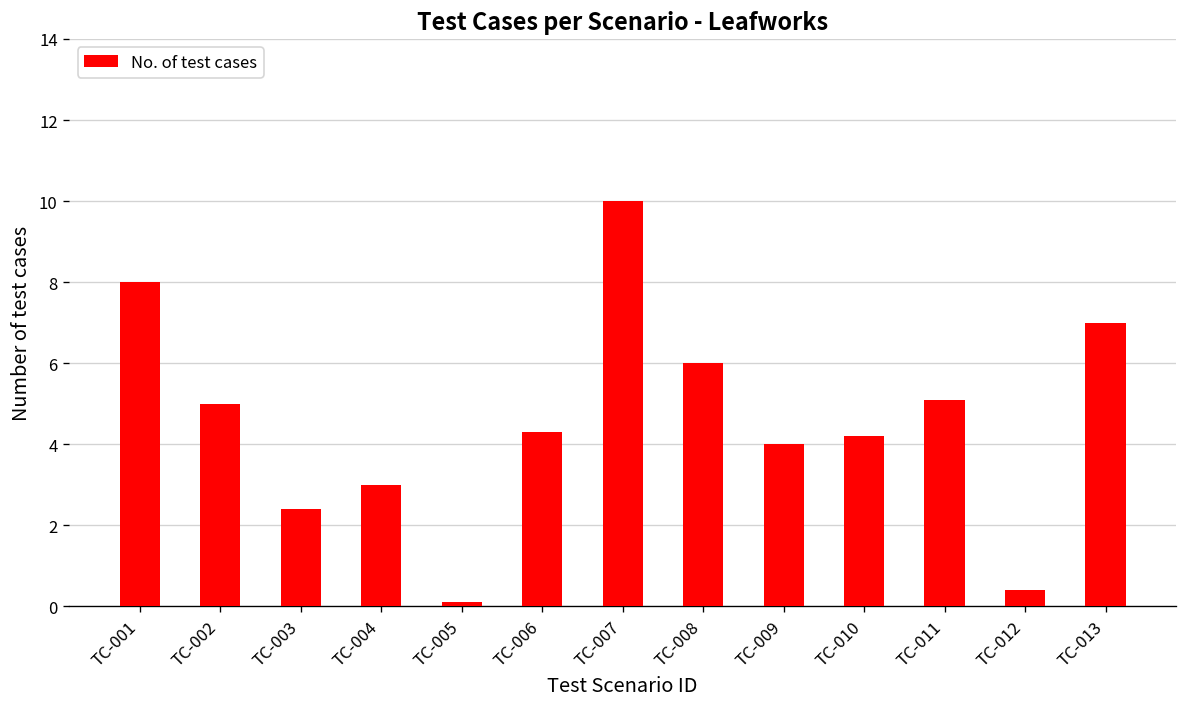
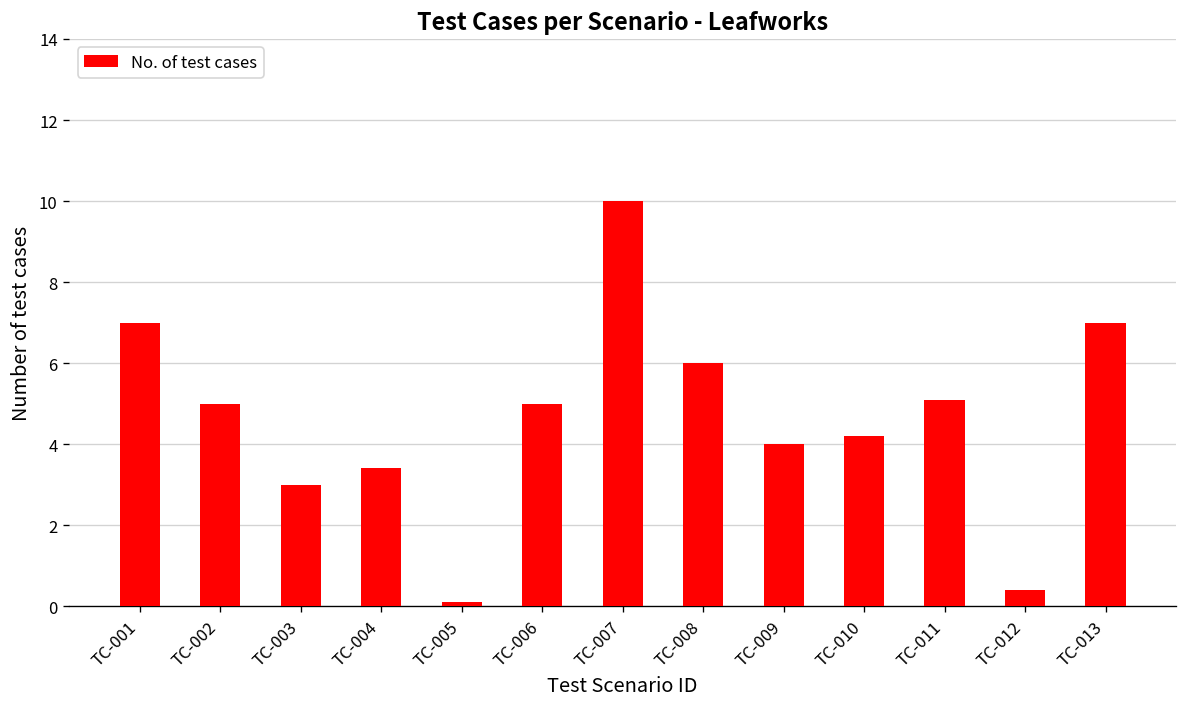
TC-001: 8 -> 7
TC-003: 2.4 -> 3.0
TC-004: 3.0 -> 3.4
TC-006: 4.3 -> 5.0
